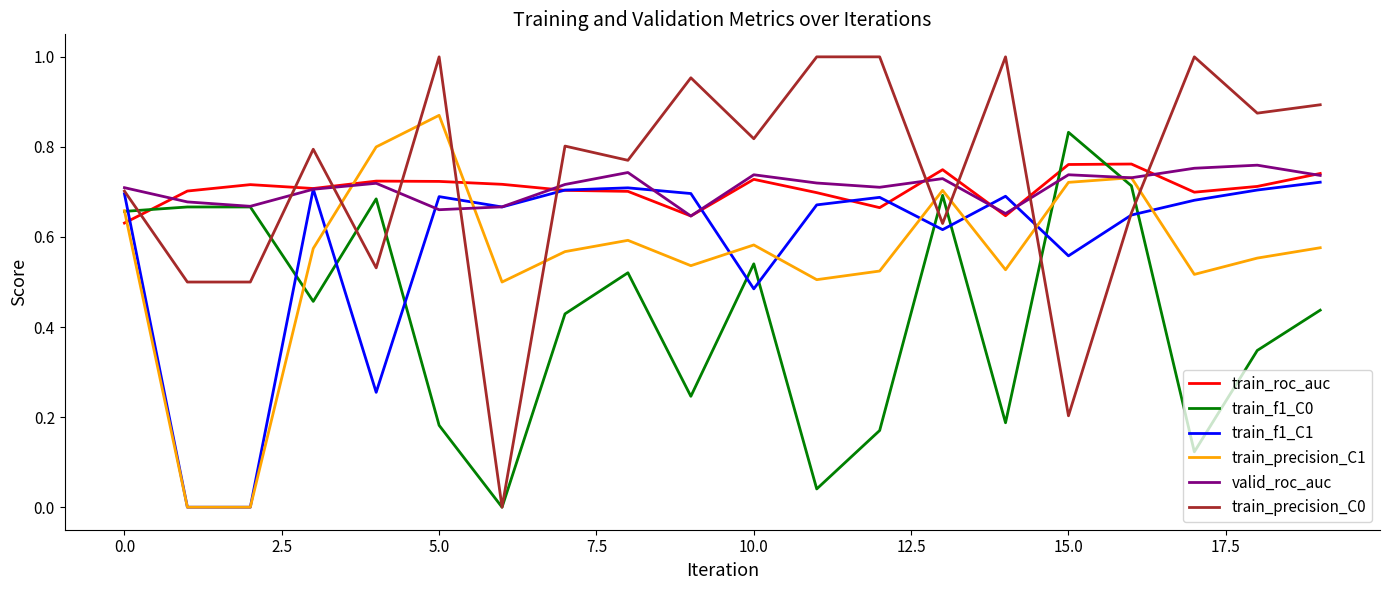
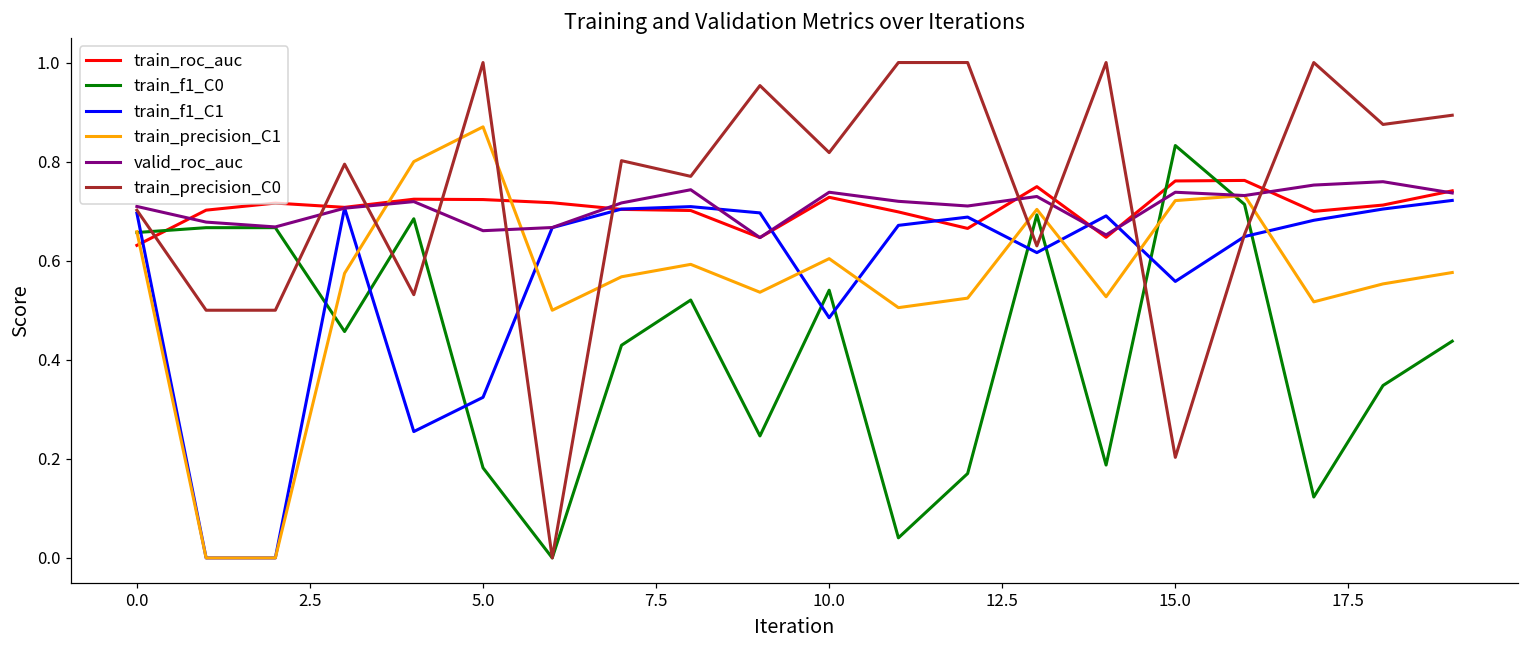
train_f1_C1, 5.0: 0.69 -> 0.32
train_precision_C1, 10.0: 0.58 -> 0.60
